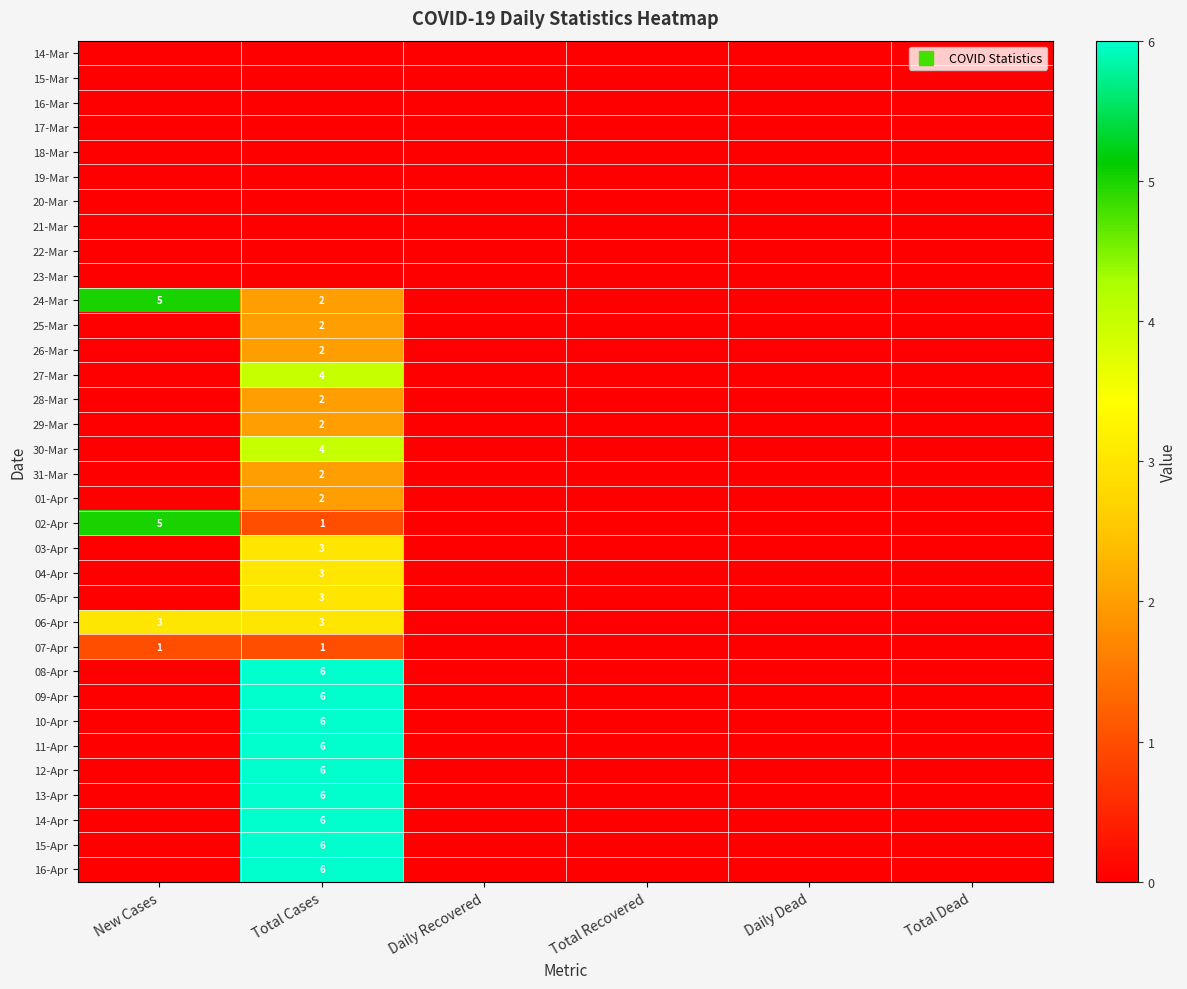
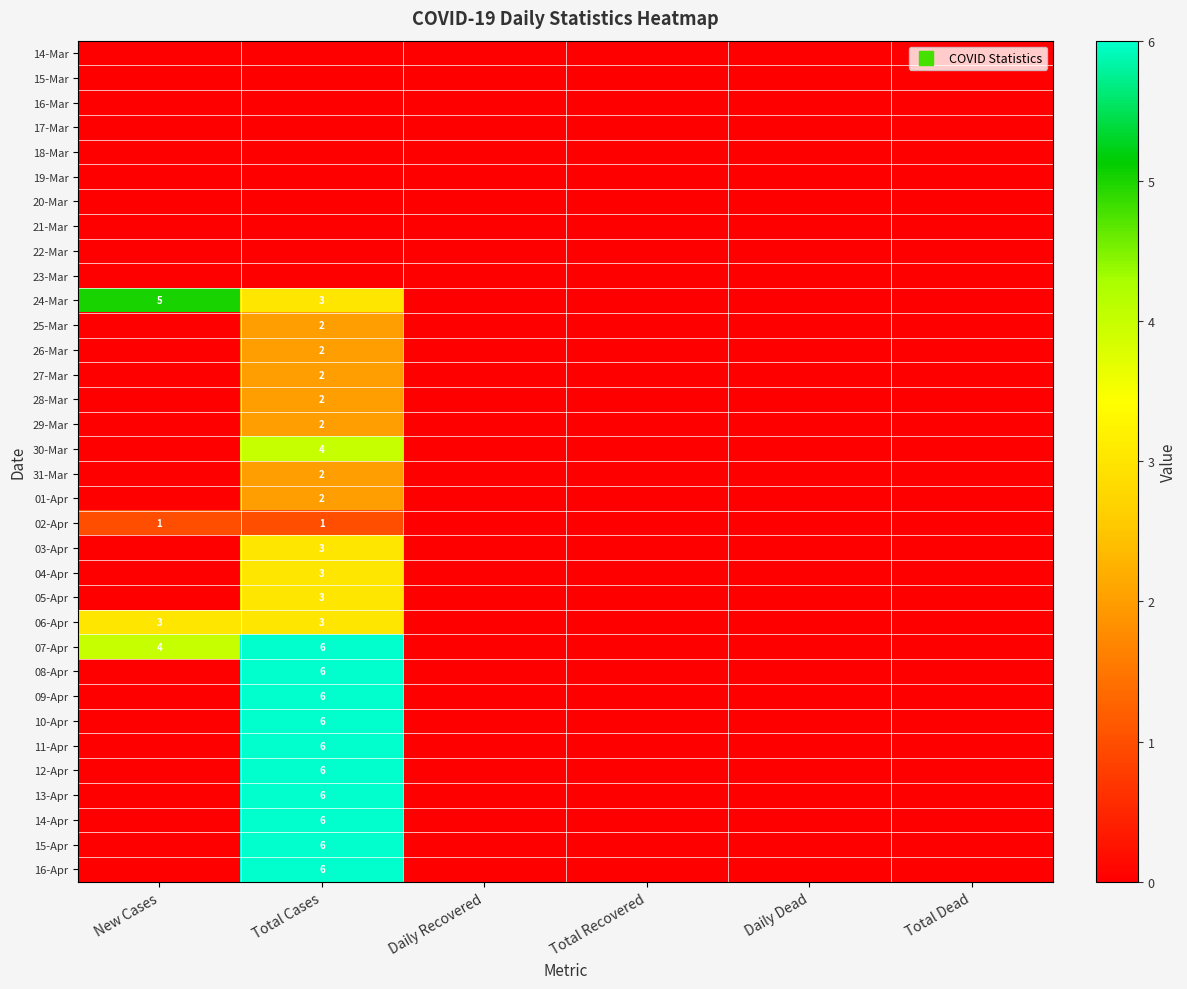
24-Mar, Total Cases: 2 -> 3
27-Mar, Total Cases: 4 -> 2
02-Apr, New Cases: 5 -> 1
07-Apr, New Cases: 1 -> 4
07-Apr, Total Cases: 1 -> 6
